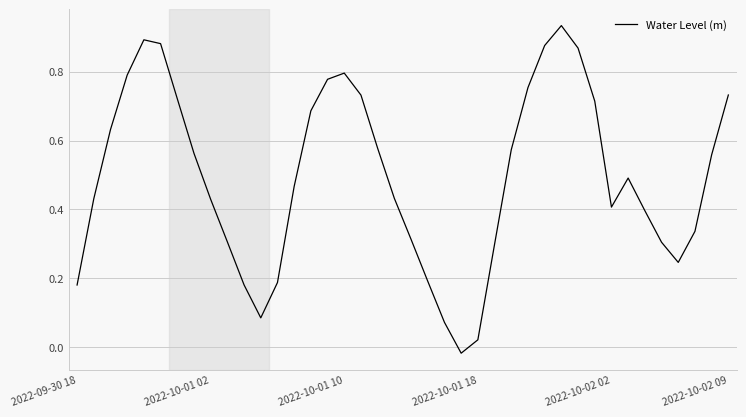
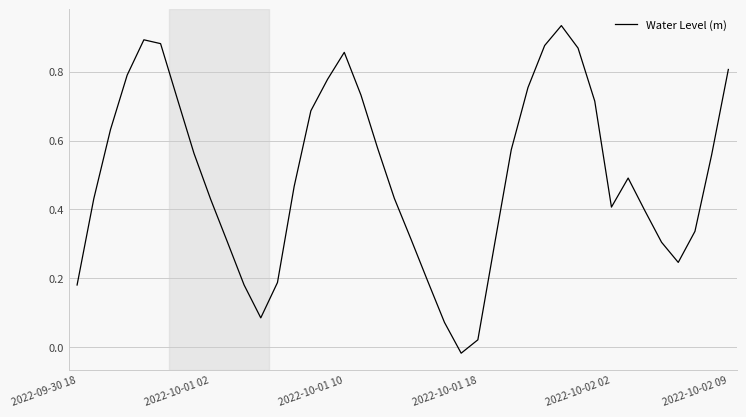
2022-10-01 10: 0.80 -> 0.86
2022-10-02 09: 0.73 -> 0.81
